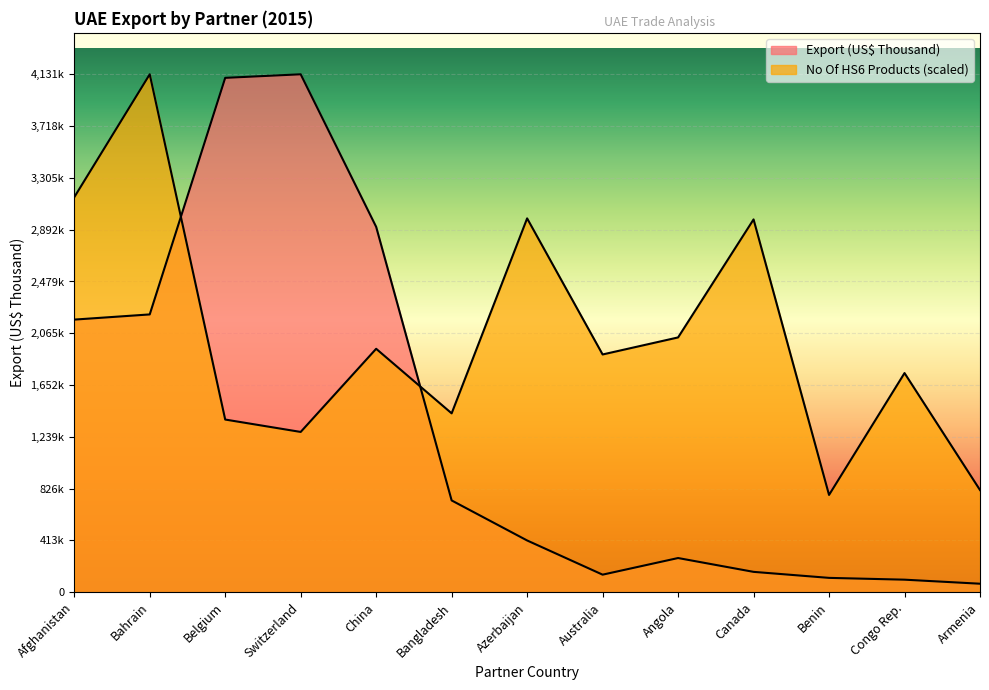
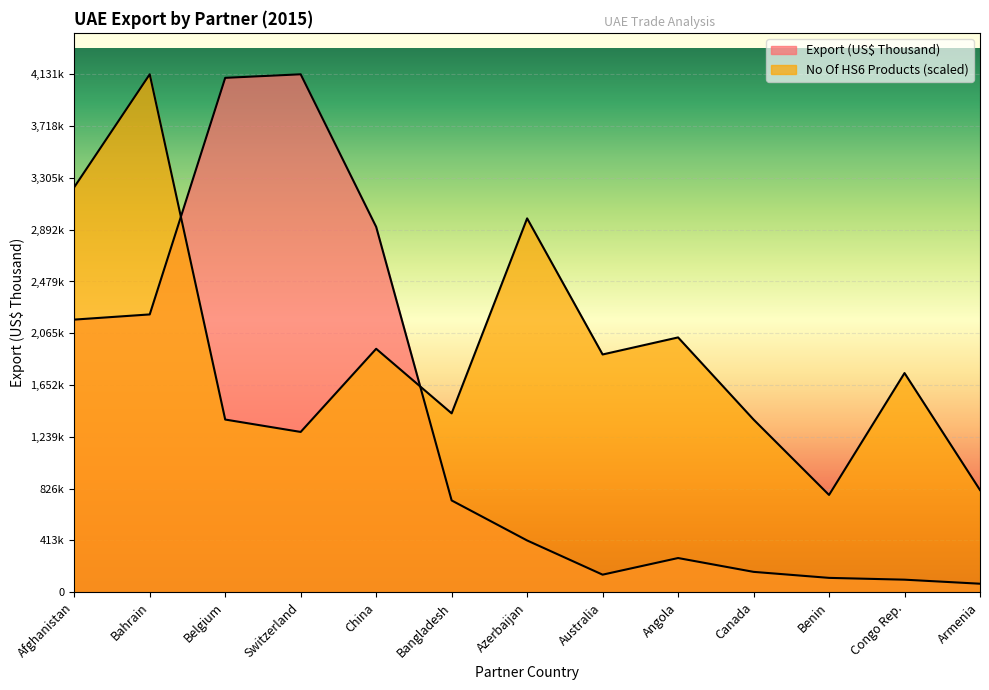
No Of HS6 Products (scaled), Afghanistan: 3,150,000 -> 3,230,000
No Of HS6 Products (scaled), Canada: 2,970,000 -> 1,380,000
